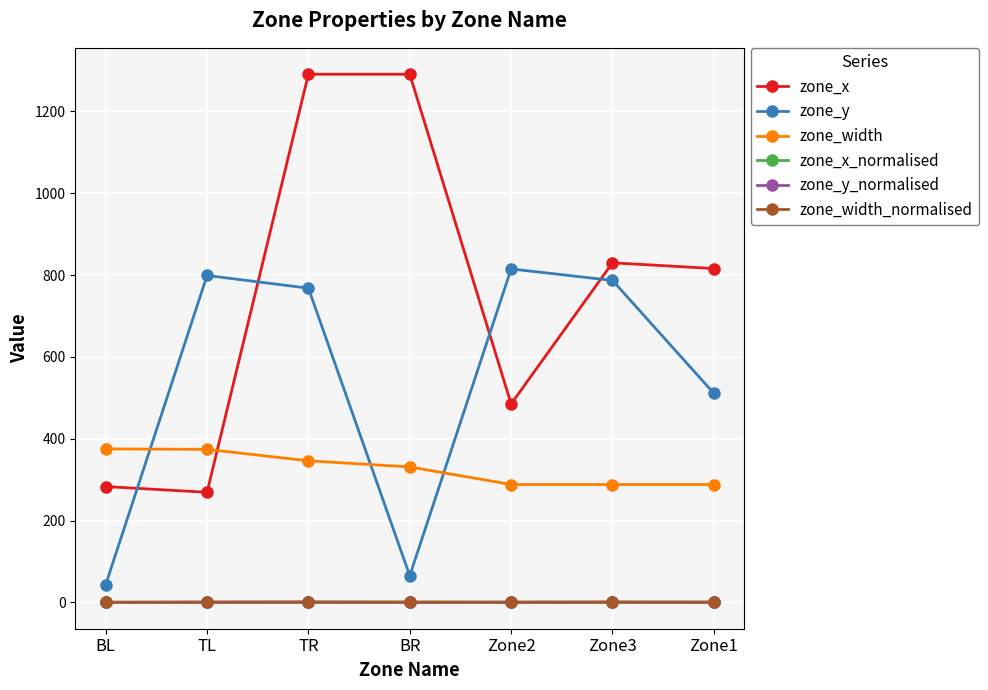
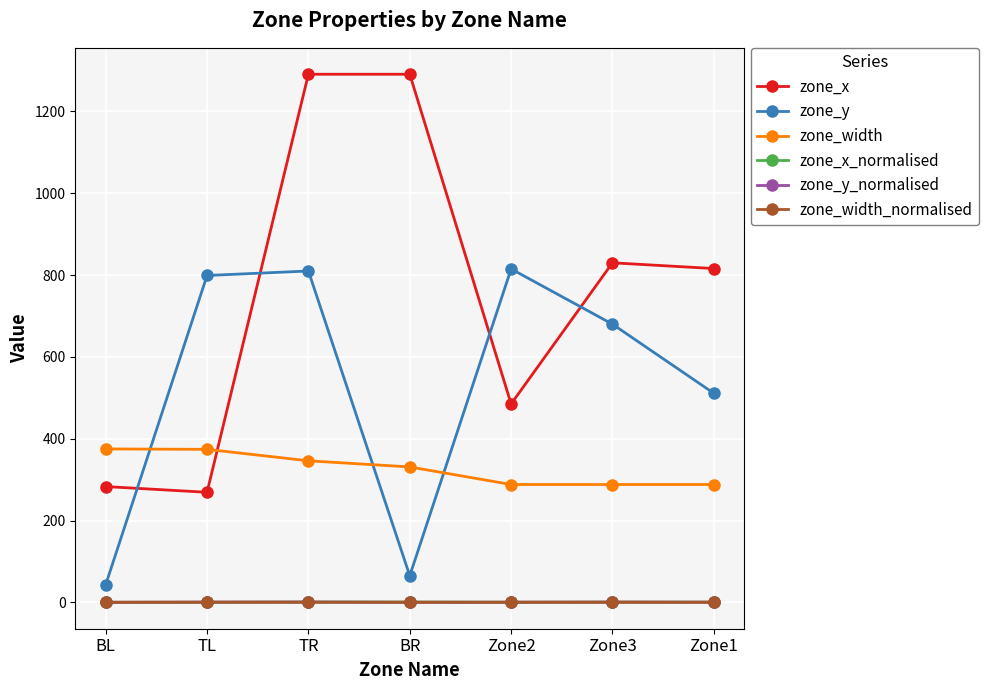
zone_y, TR: 770 -> 810
zone_y, Zone3: 790 -> 680
